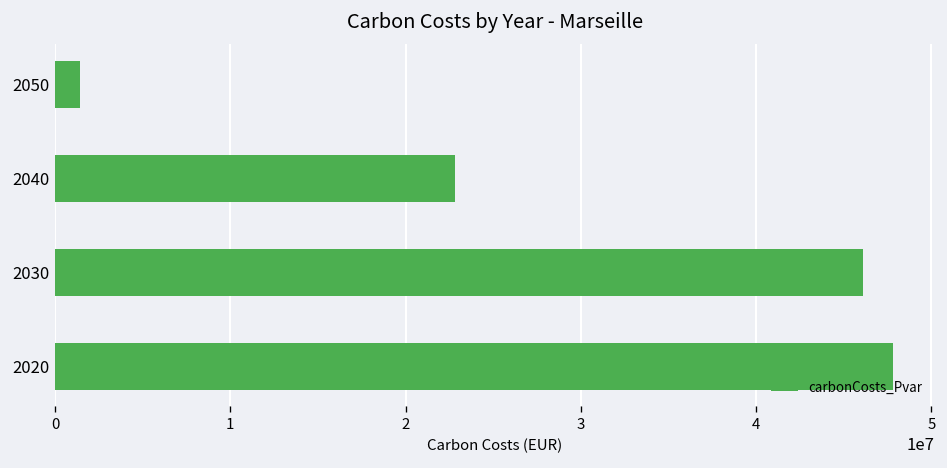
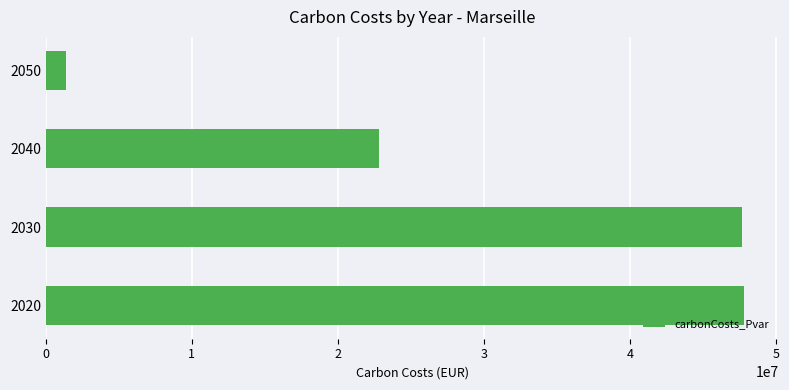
2030: 46100000 -> 47700000
